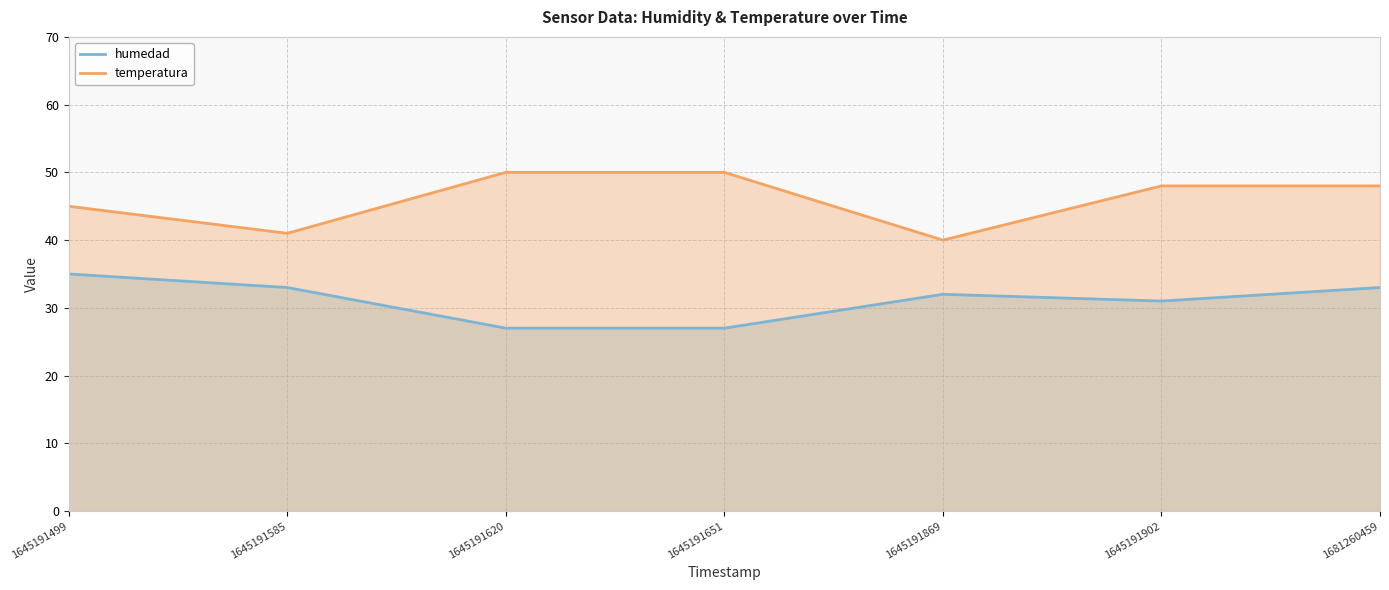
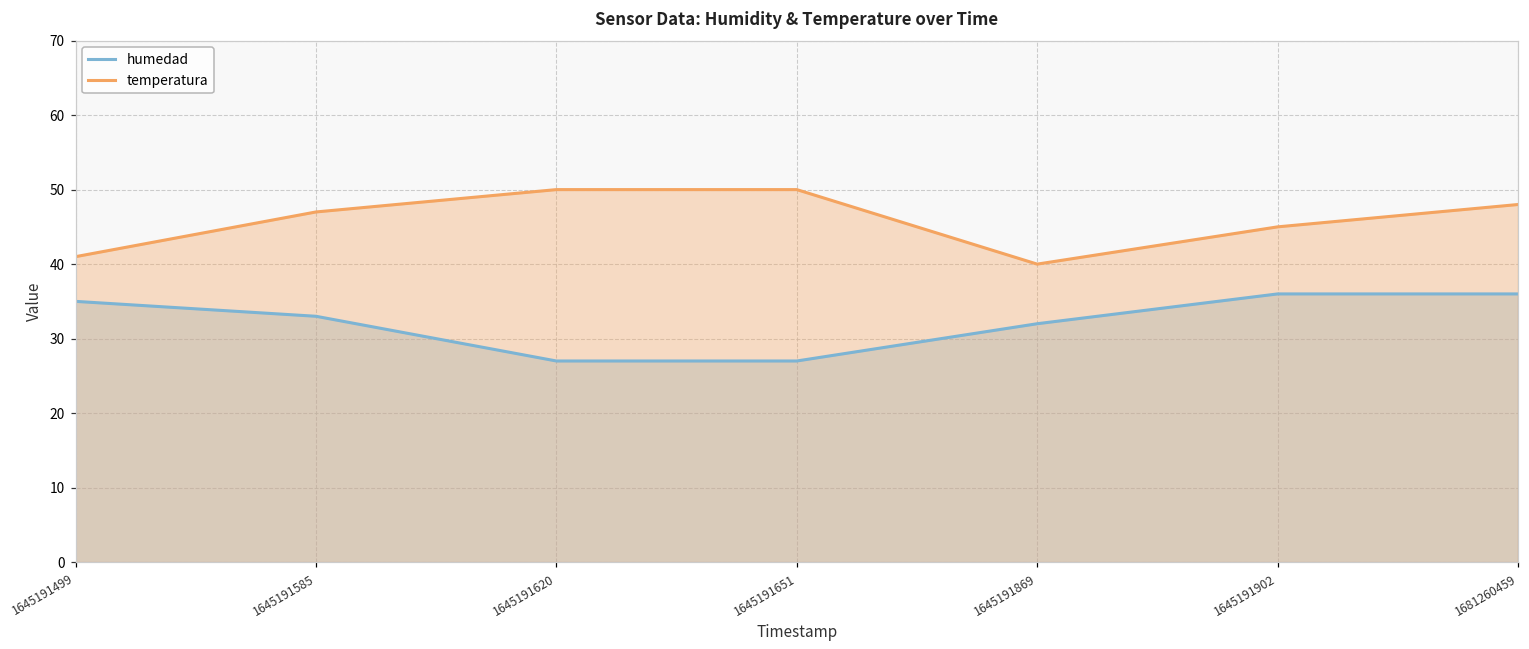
temperatura, 1645191499: 45 -> 41
temperatura, 1645191585: 41 -> 47
humedad, 1645191902: 31 -> 36
temperatura, 1645191902: 48 -> 45
humedad, 1681260459: 33 -> 36
